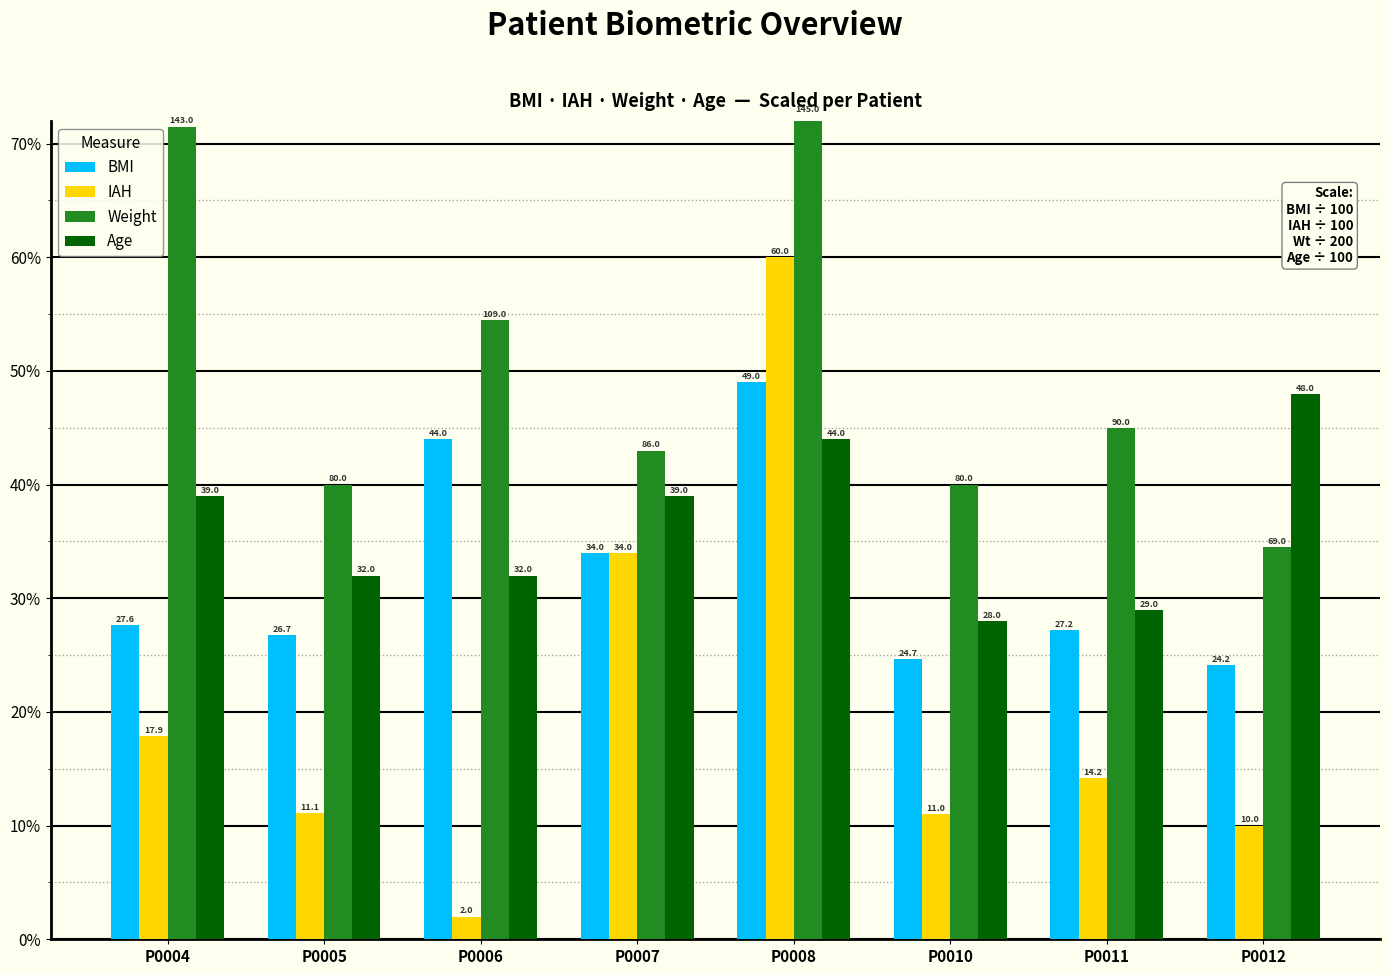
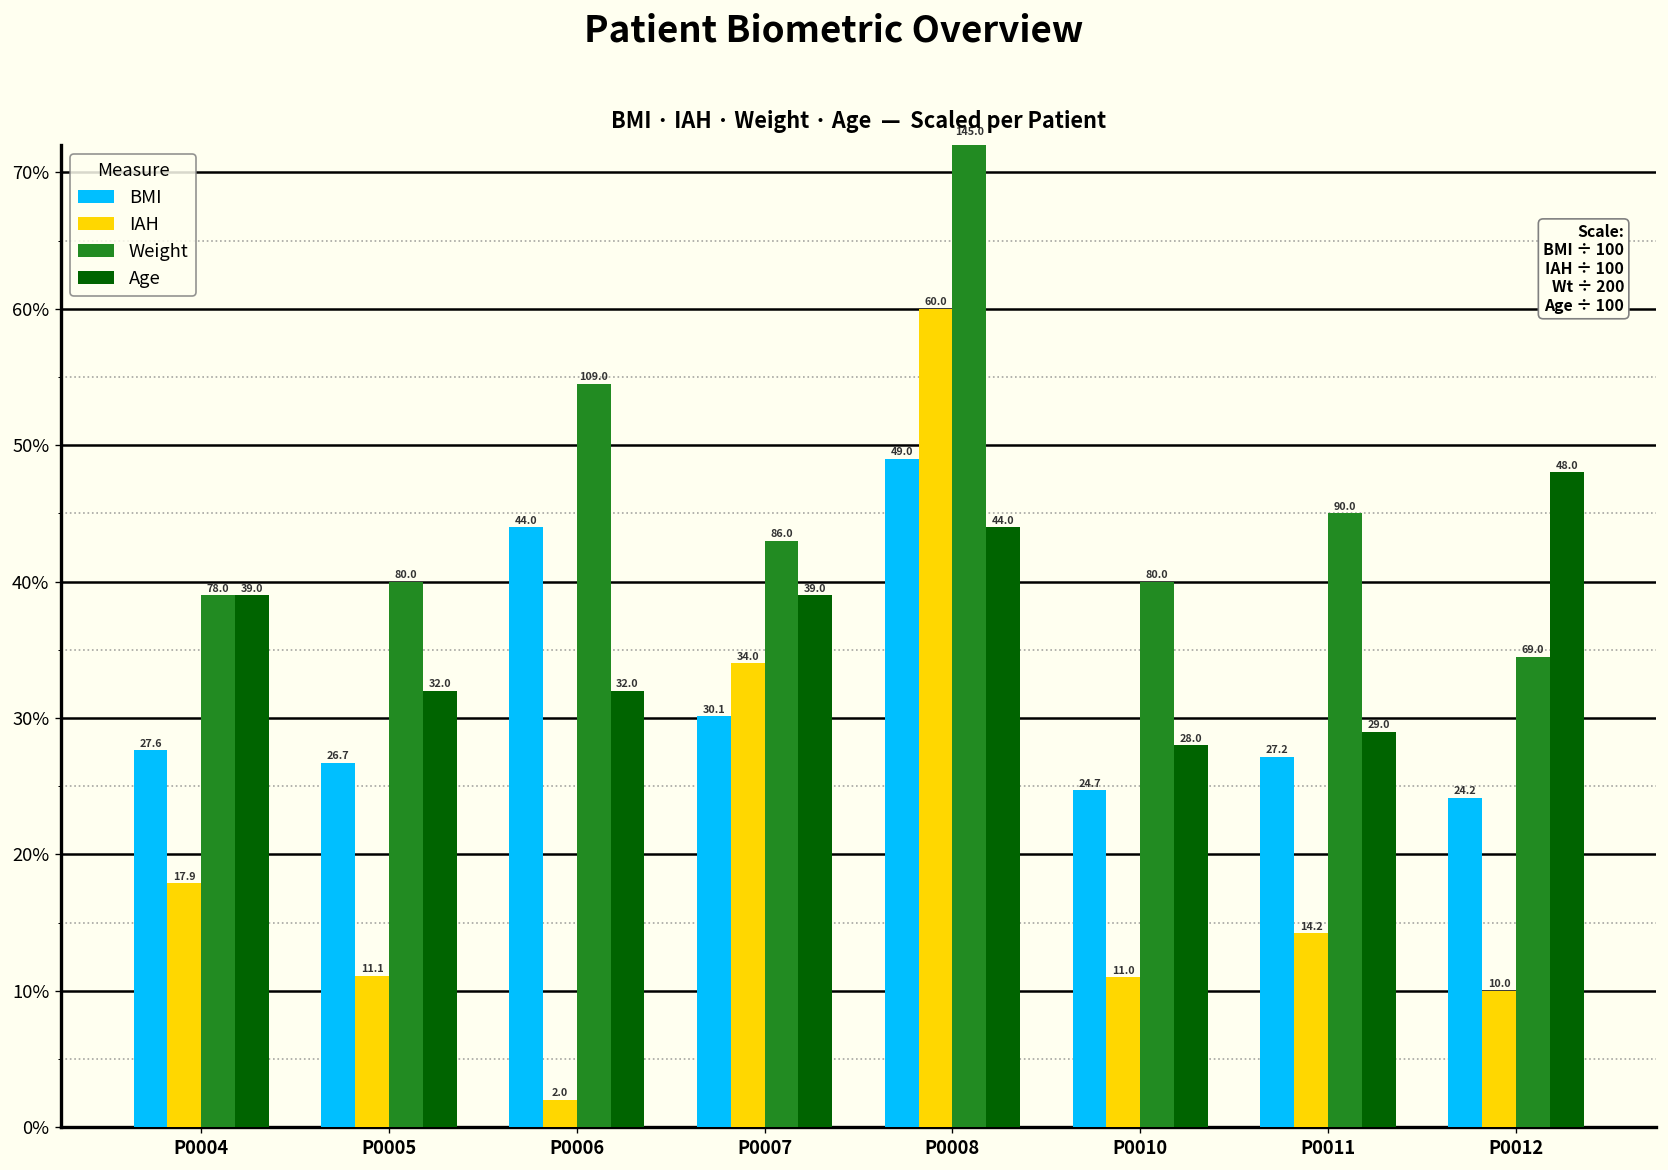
Weight, P0004: 143.0 -> 78.0
BMI, P0007: 34.0 -> 30.1
